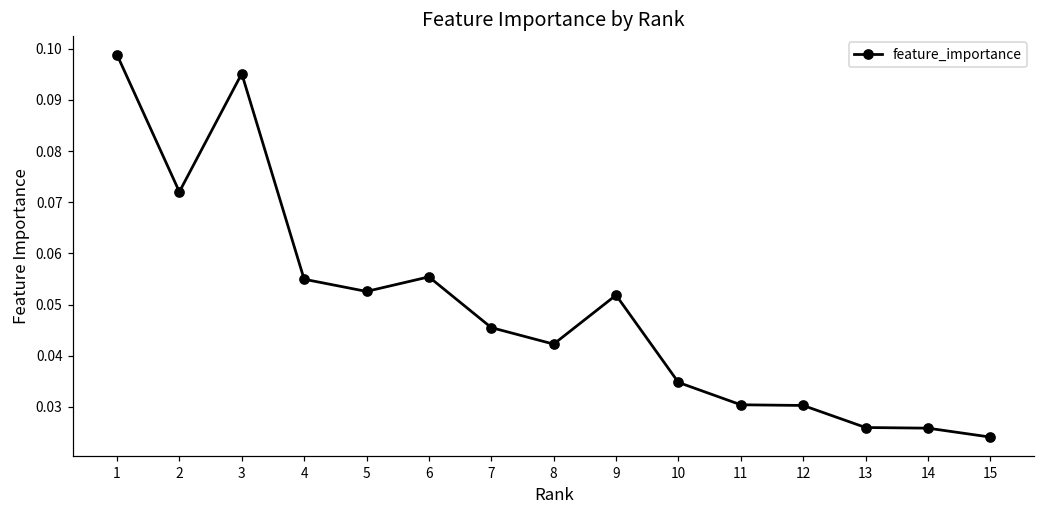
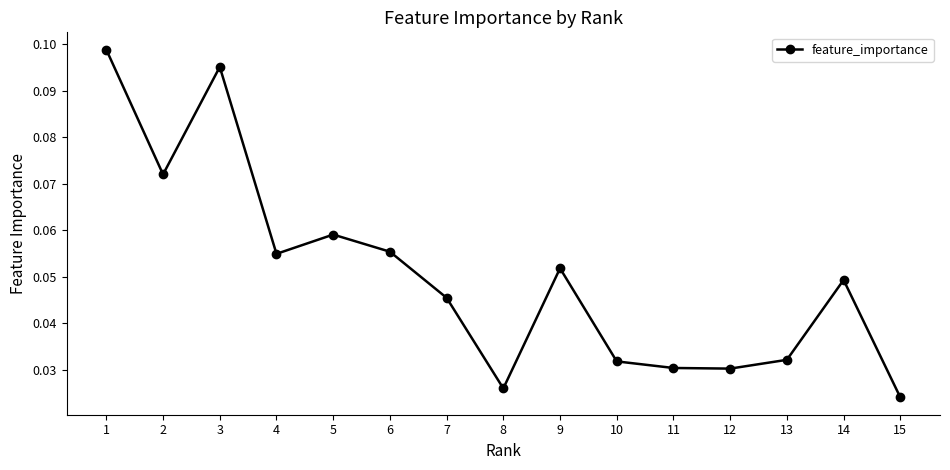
5: 0.053 -> 0.059
8: 0.042 -> 0.026
10: 0.035 -> 0.032
13: 0.026 -> 0.032
14: 0.026 -> 0.049
